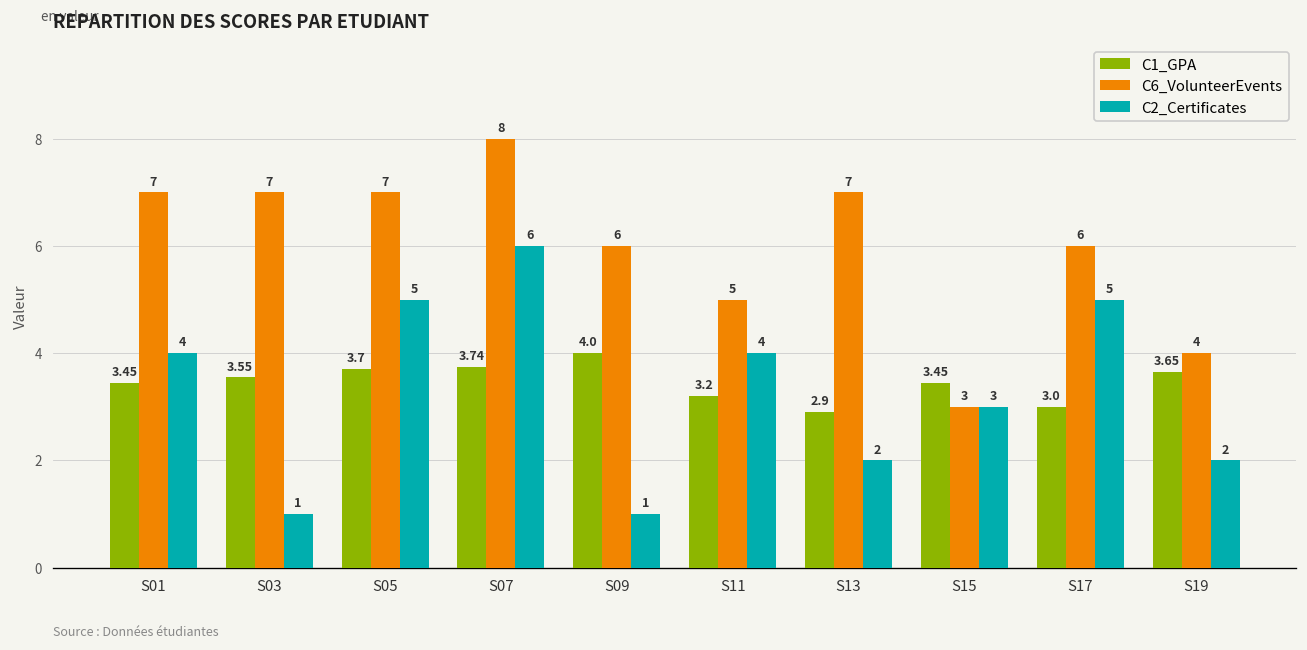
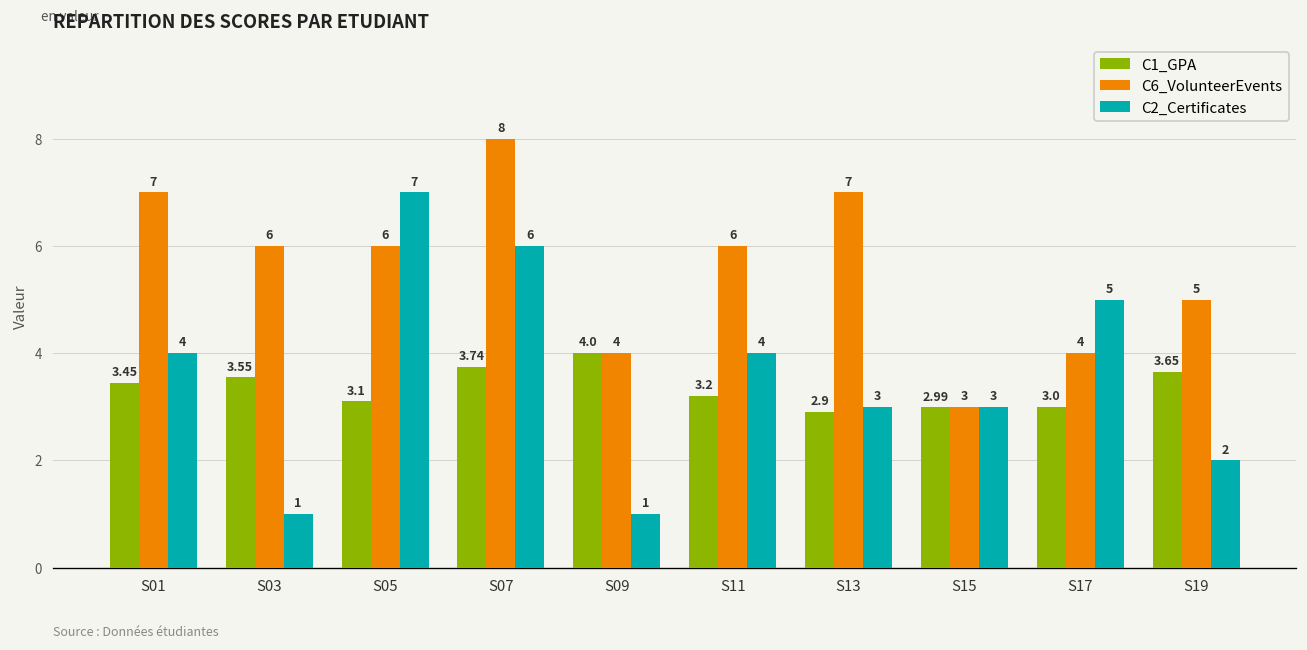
C6_VolunteerEvents, S03: 7 -> 6
C1_GPA, S05: 3.7 -> 3.1
C6_VolunteerEvents, S05: 7 -> 6
C2_Certificates, S05: 5 -> 7
C6_VolunteerEvents, S09: 6 -> 4
C6_VolunteerEvents, S11: 5 -> 6
C2_Certificates, S13: 2 -> 3
C1_GPA, S15: 3.45 -> 2.99
C6_VolunteerEvents, S17: 6 -> 4
C6_VolunteerEvents, S19: 4 -> 5
